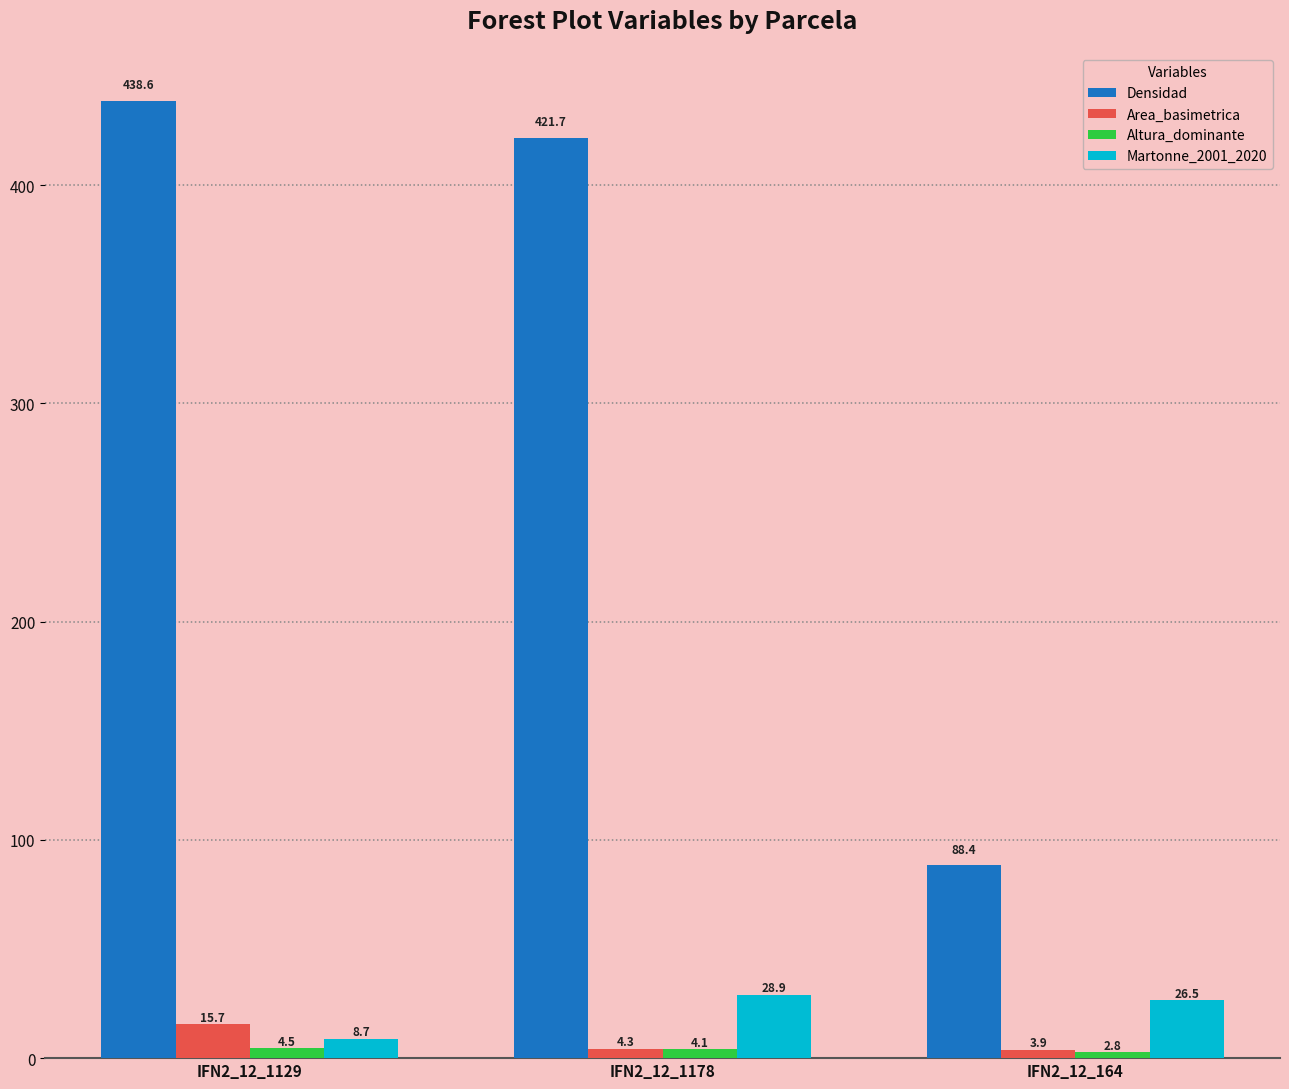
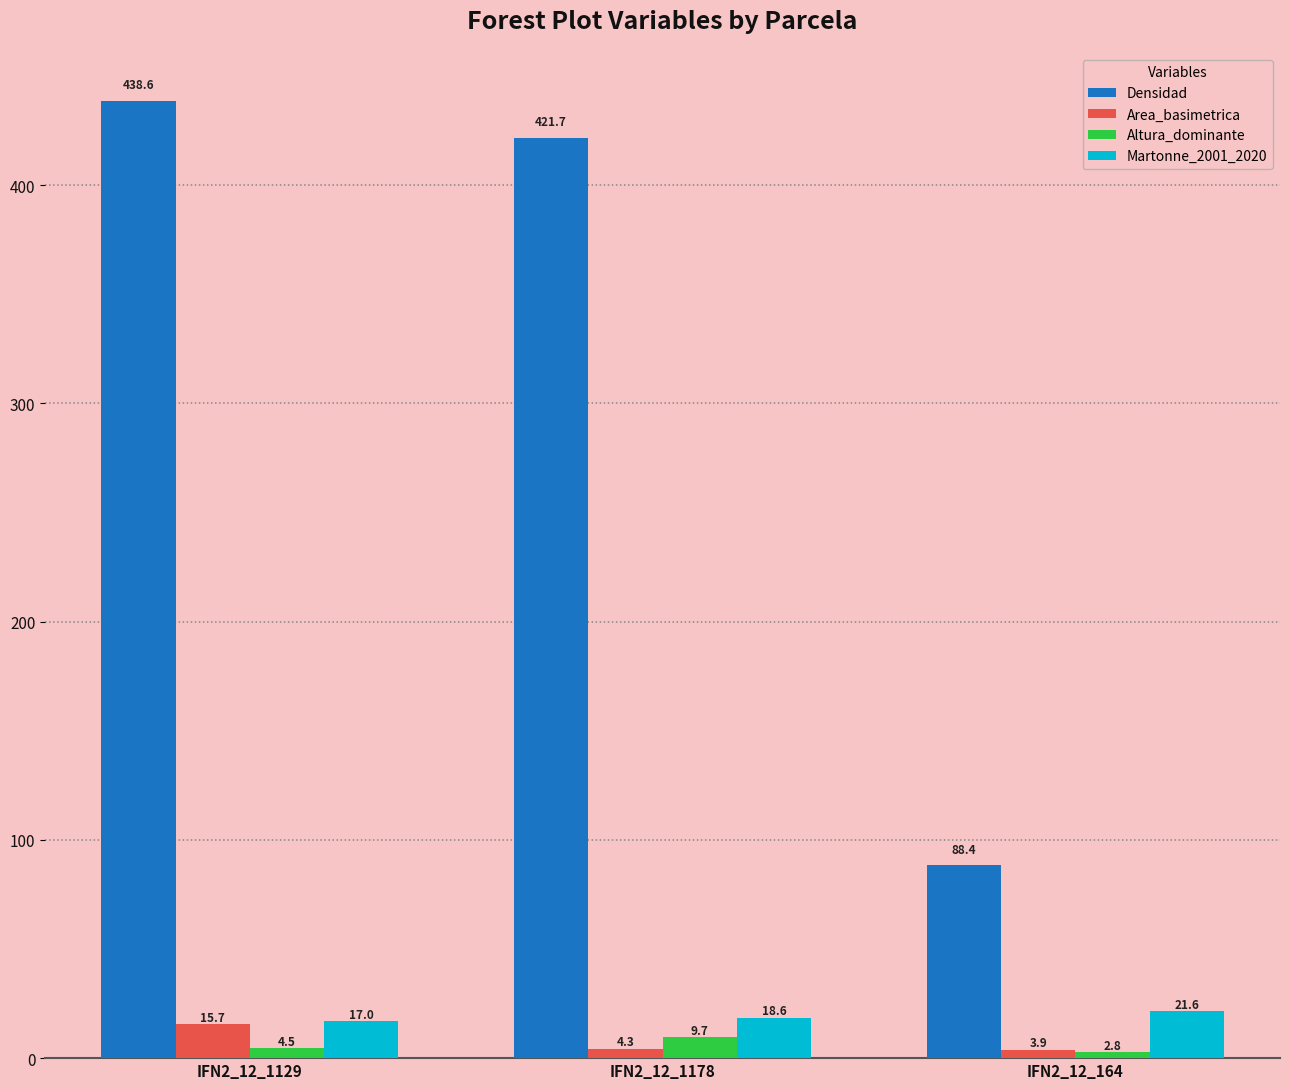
Martonne_2001_2020, IFN2_12_1129: 8.7 -> 17.0
Altura_dominante, IFN2_12_1178: 4.1 -> 9.7
Martonne_2001_2020, IFN2_12_1178: 28.9 -> 18.6
Martonne_2001_2020, IFN2_12_164: 26.5 -> 21.6
